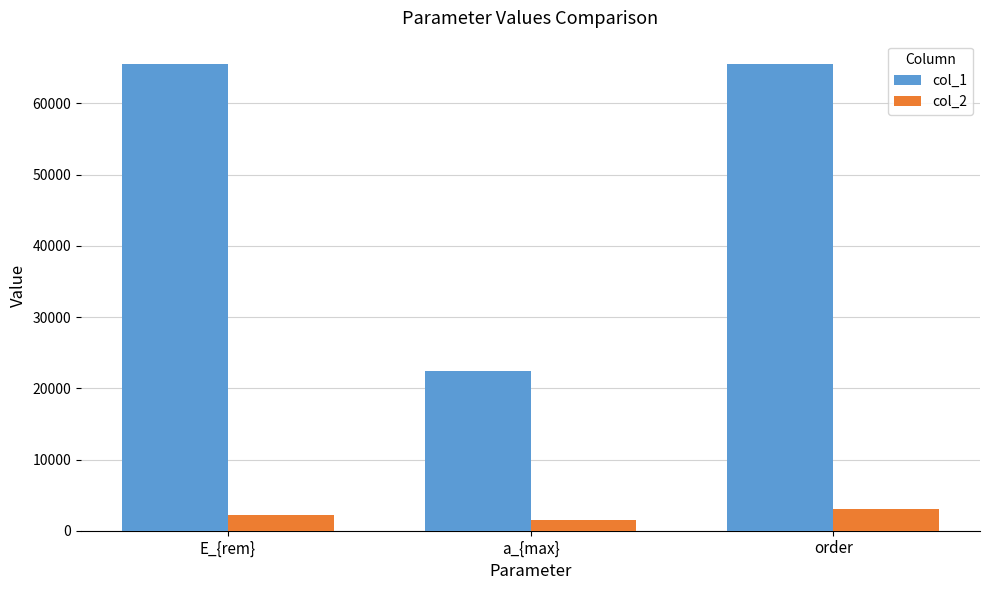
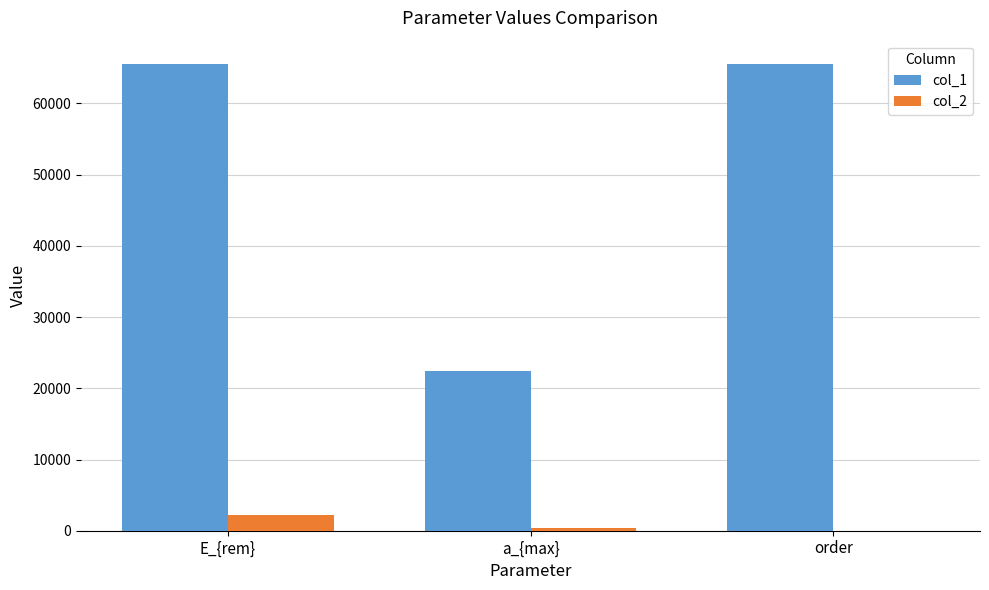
col_2, a_{max}: 2000 -> 0
col_2, order: 3000 -> 0
